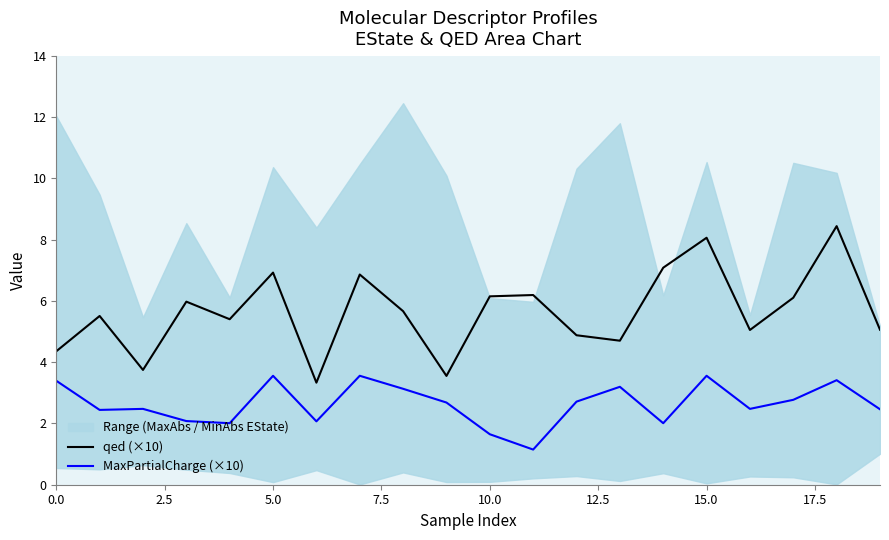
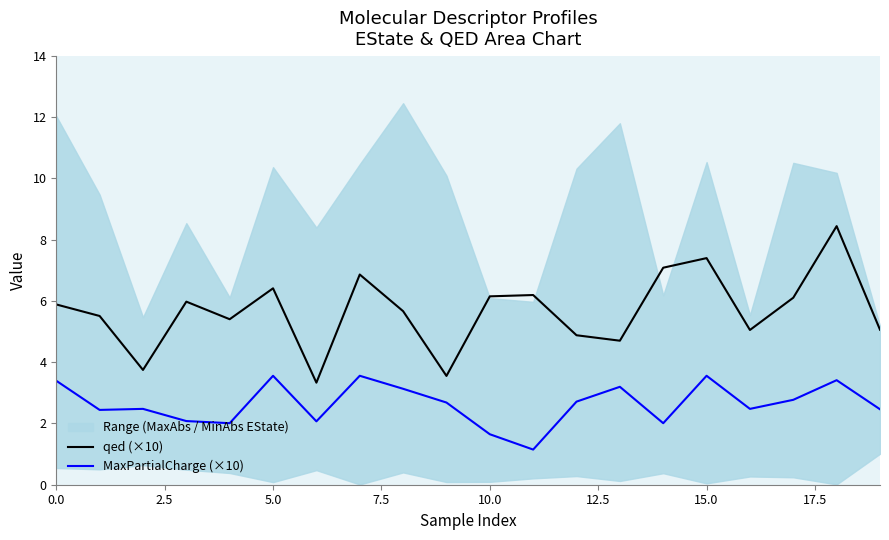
qed (×10), 0.0: 4.4 -> 5.9
qed (×10), 5.0: 6.9 -> 6.4
qed (×10), 15.0: 8.1 -> 7.4
